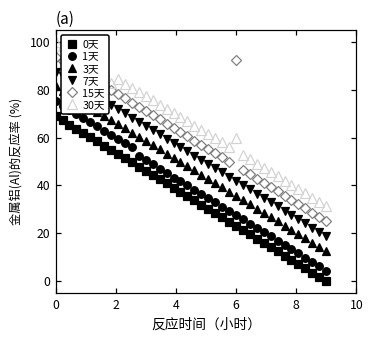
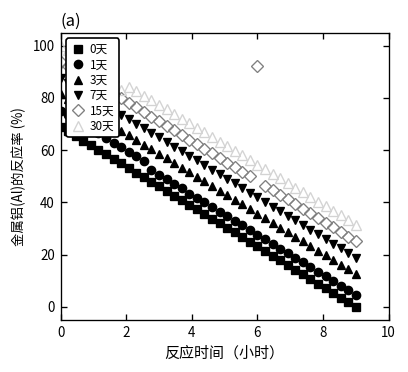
30天, 6: 60 -> 54
